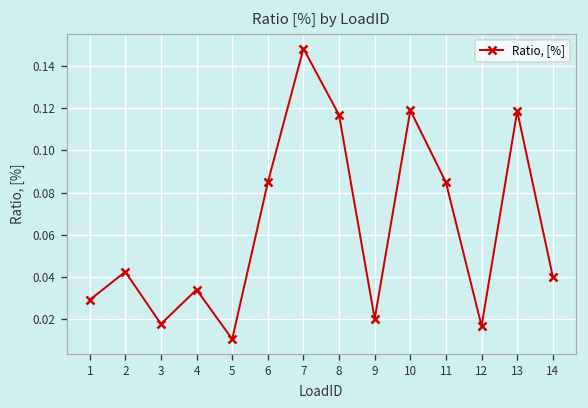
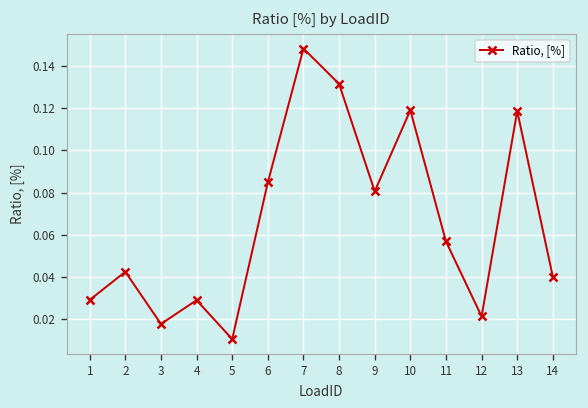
4: 0.034 -> 0.029
8: 0.117 -> 0.132
9: 0.020 -> 0.081
11: 0.085 -> 0.057
12: 0.017 -> 0.021
